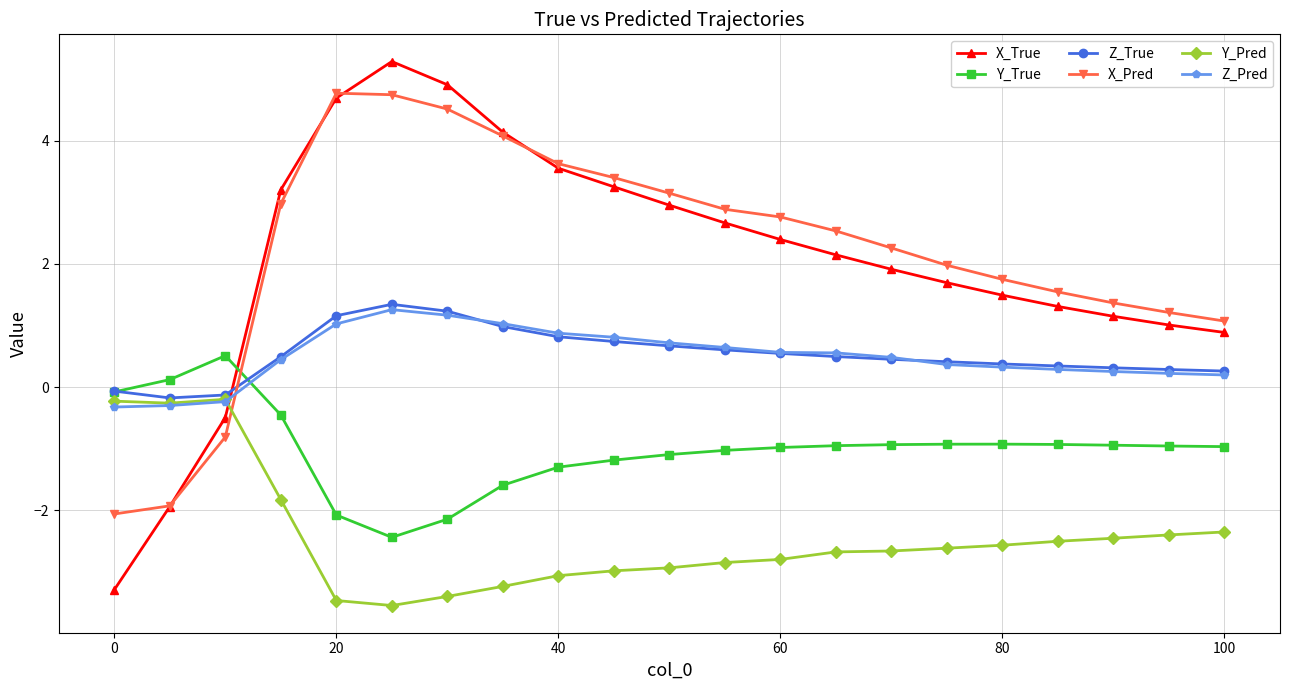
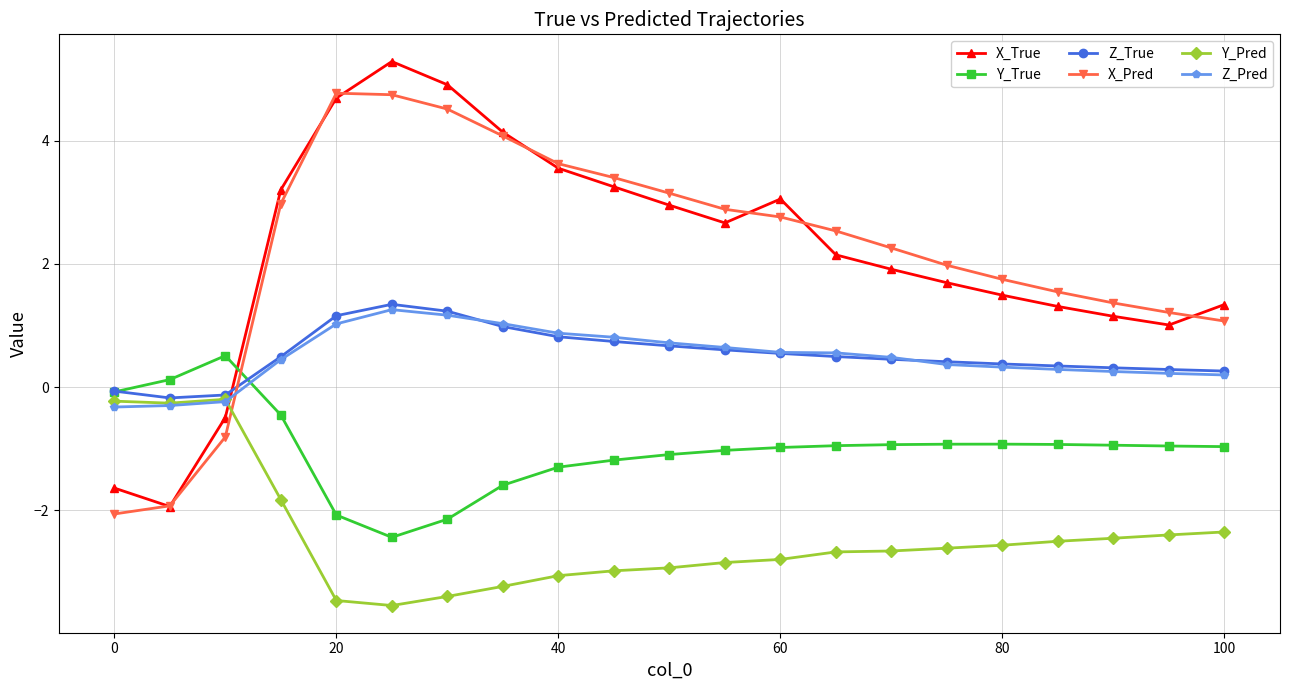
X_True, 0: -3.3 -> -1.6
X_True, 60: 2.4 -> 3.1
X_True, 100: 0.9 -> 1.3
